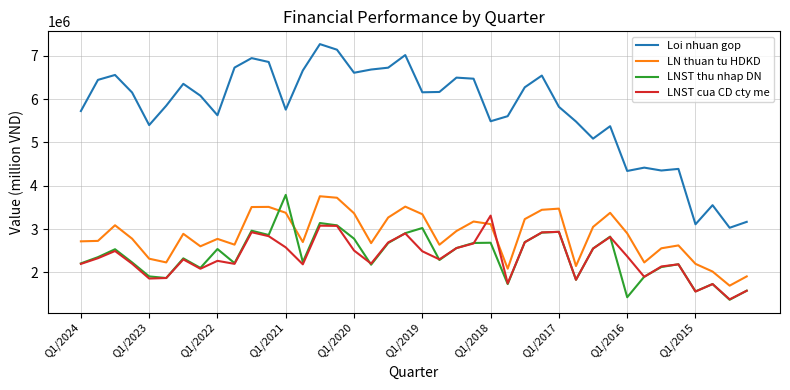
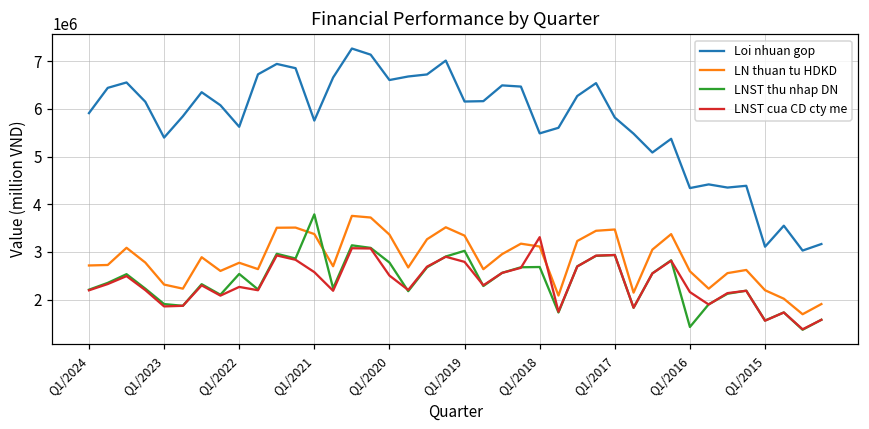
Loi nhuan gop, Q1/2024: 5700000 -> 5900000
LNST cua CD cty me, Q1/2019: 2500000 -> 2800000
LN thuan tu HDKD, Q1/2016: 2900000 -> 2600000
LNST cua CD cty me, Q1/2016: 2400000 -> 2200000
